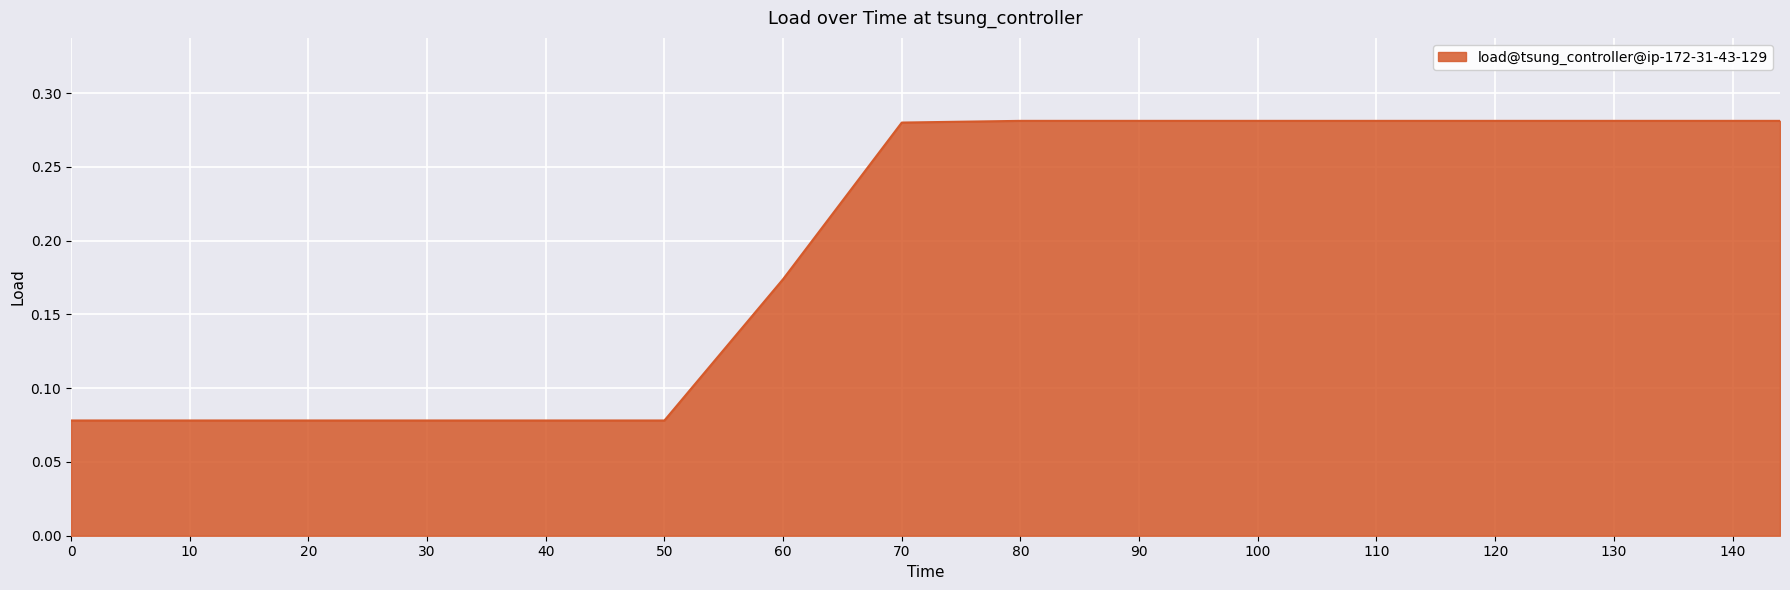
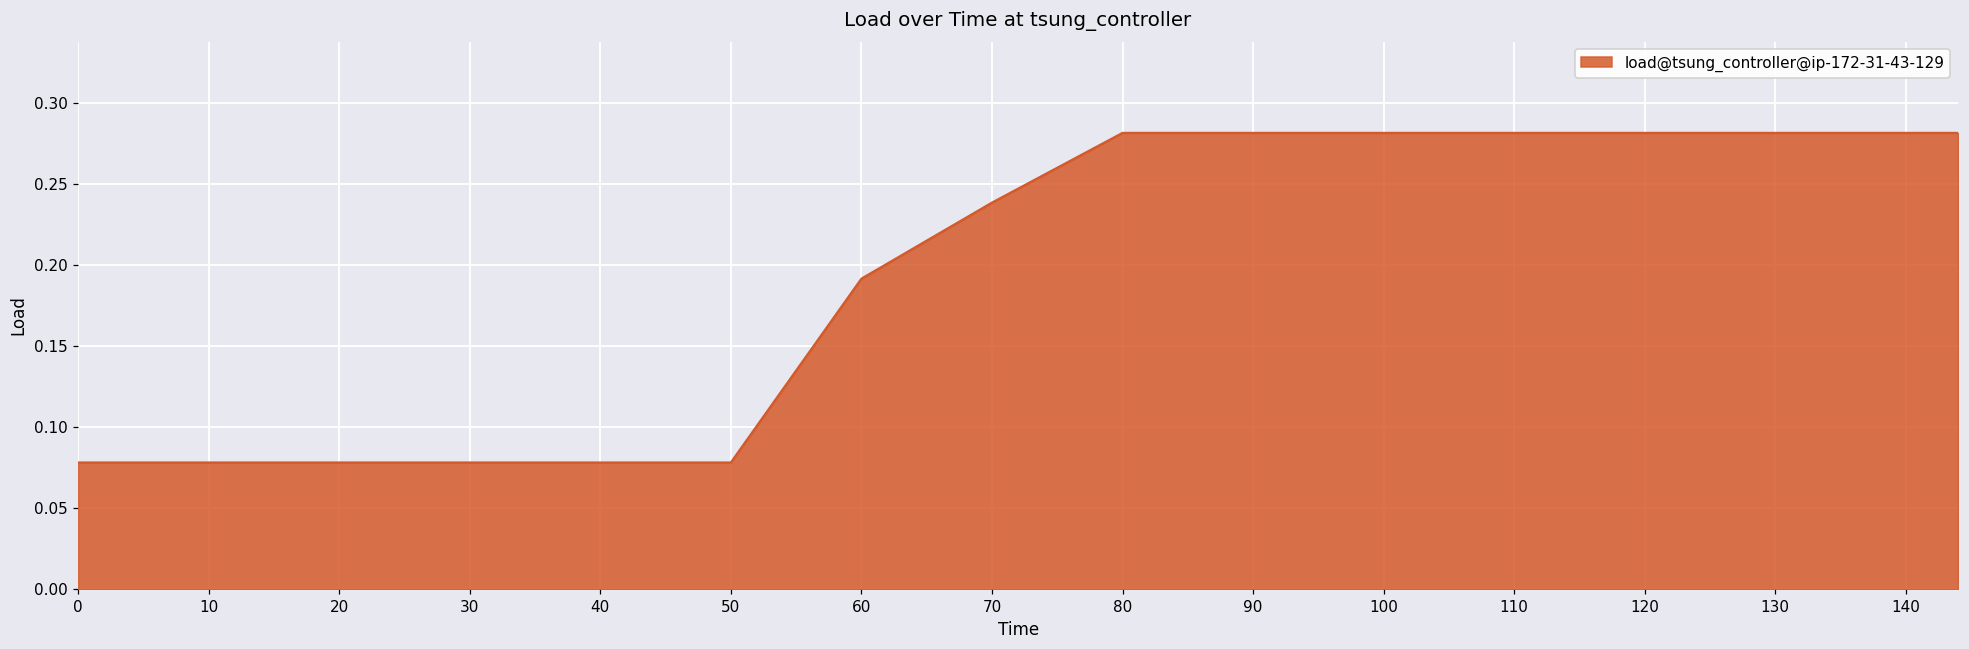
60: 0.174 -> 0.191
70: 0.280 -> 0.238
